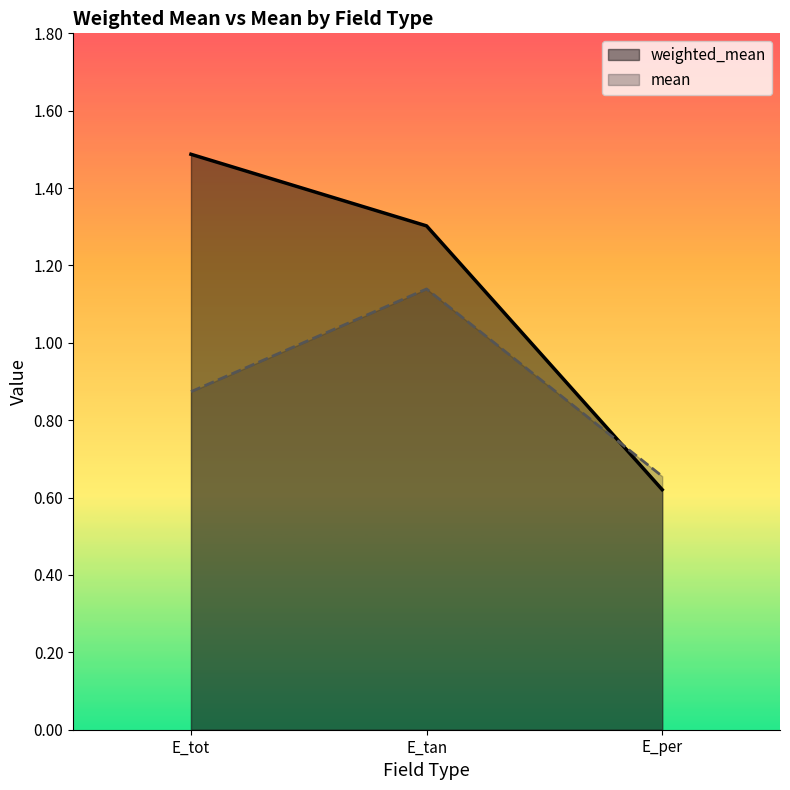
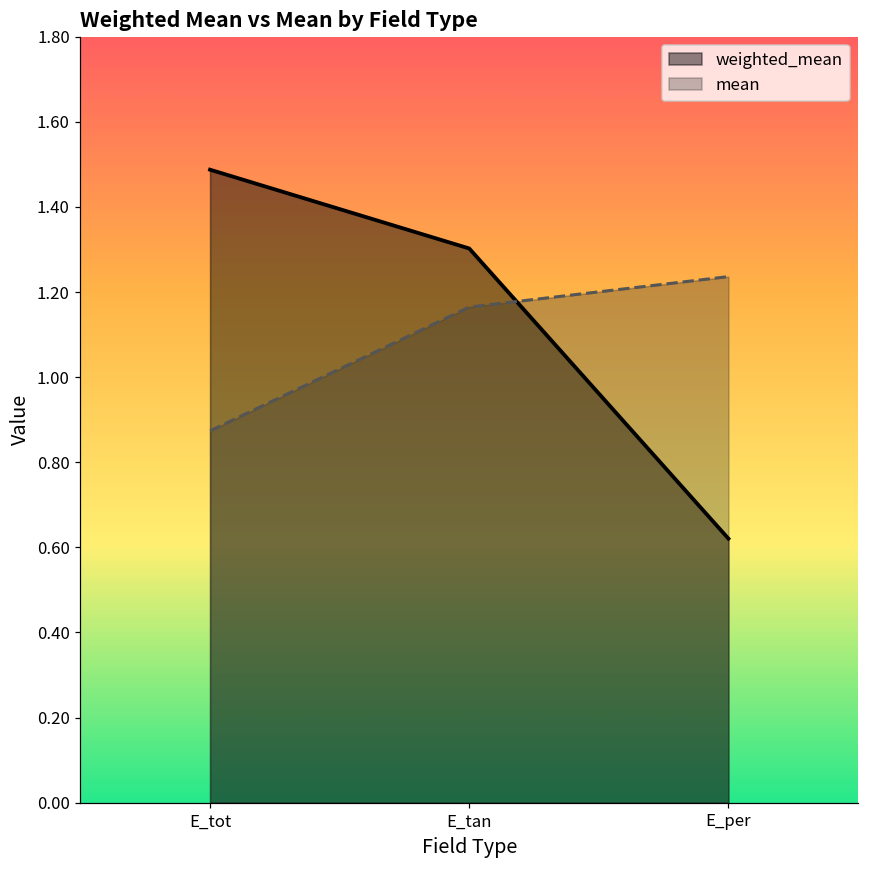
mean, E_tan: 1.14 -> 1.16
mean, E_per: 0.66 -> 1.24
